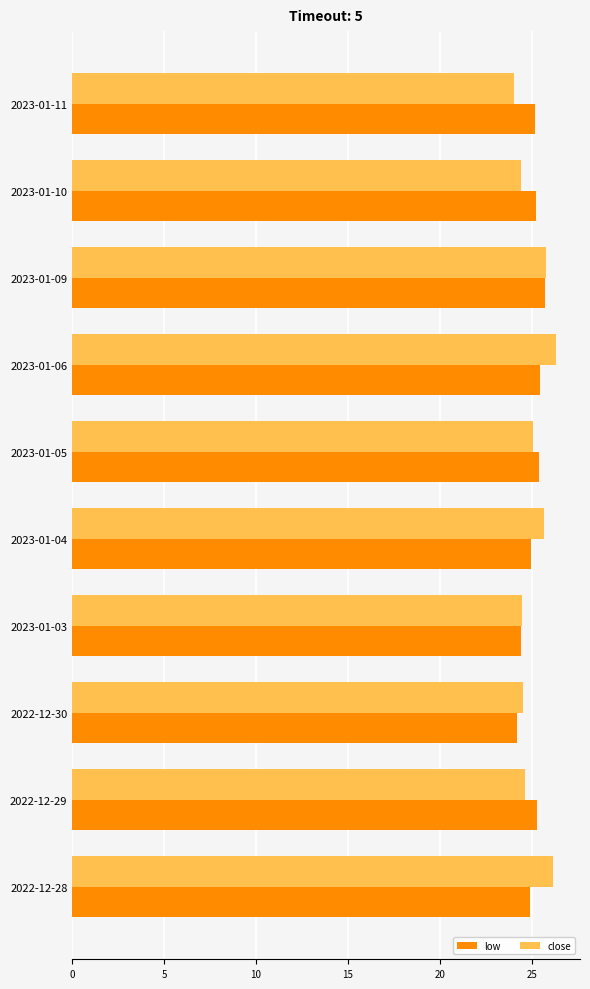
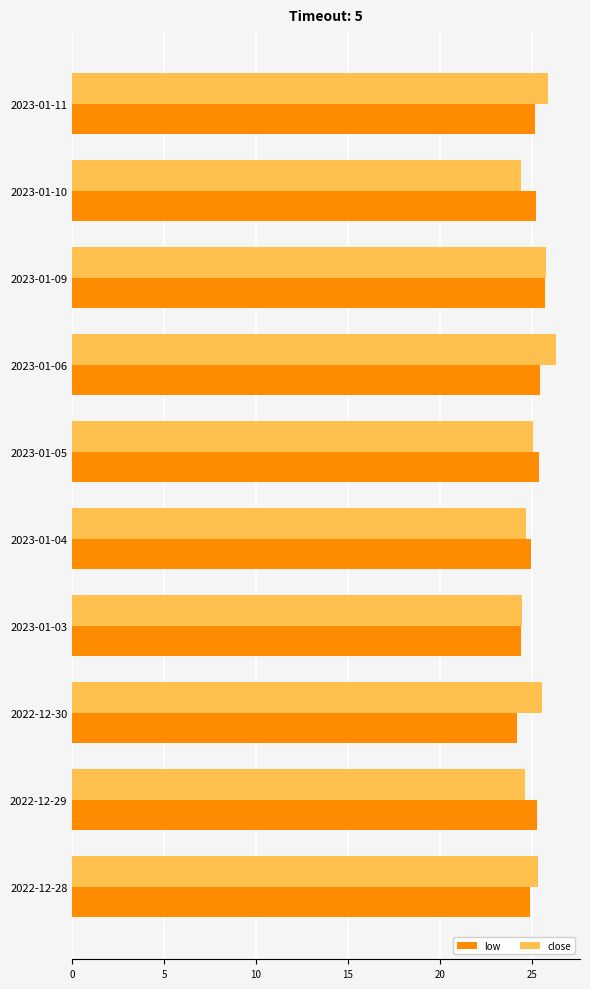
close, 2023-01-11: 24.1 -> 25.9
close, 2023-01-04: 25.7 -> 24.7
close, 2022-12-30: 24.5 -> 25.6
close, 2022-12-28: 26.2 -> 25.3
